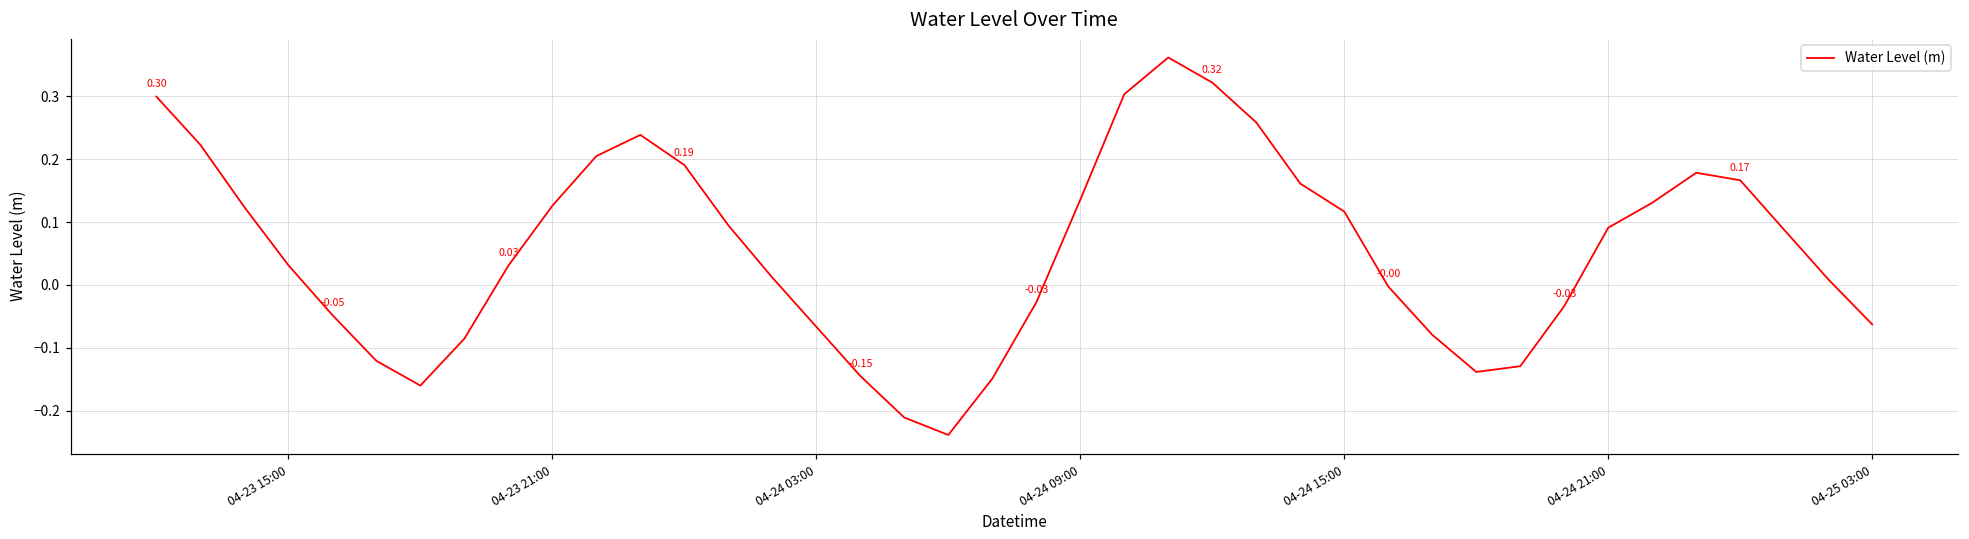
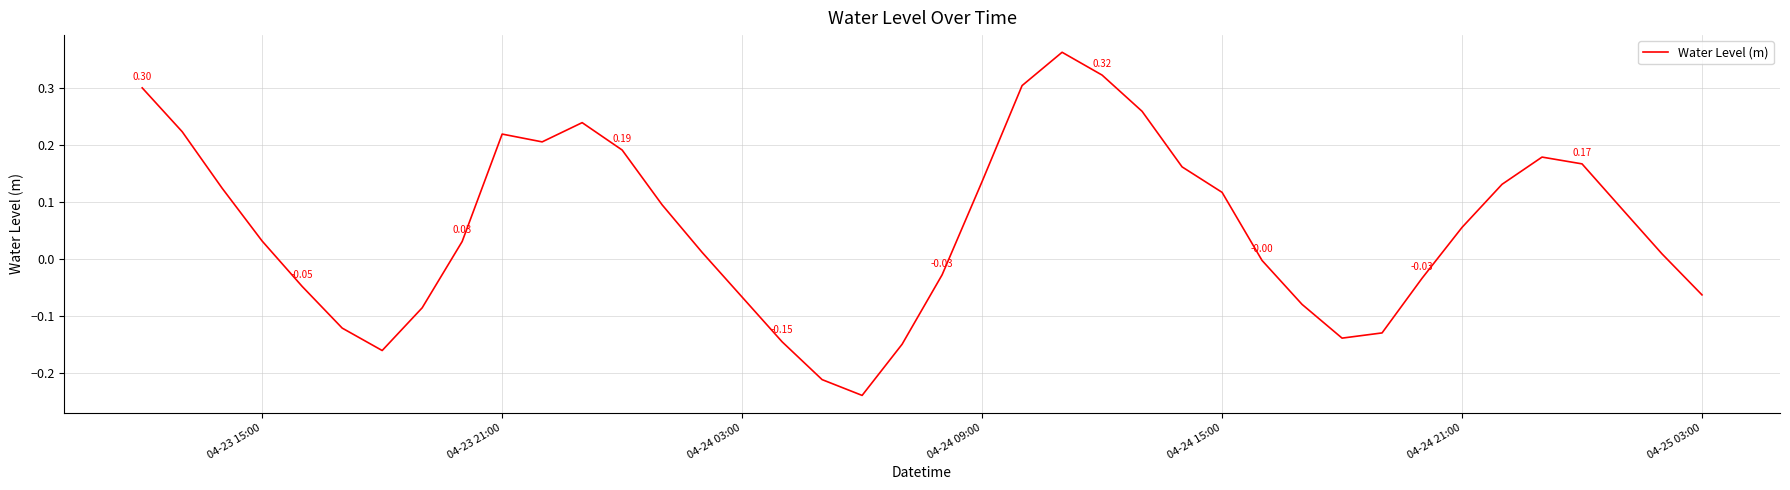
04-23 21:00: 0.13 -> 0.22
04-24 21:00: 0.09 -> 0.06
